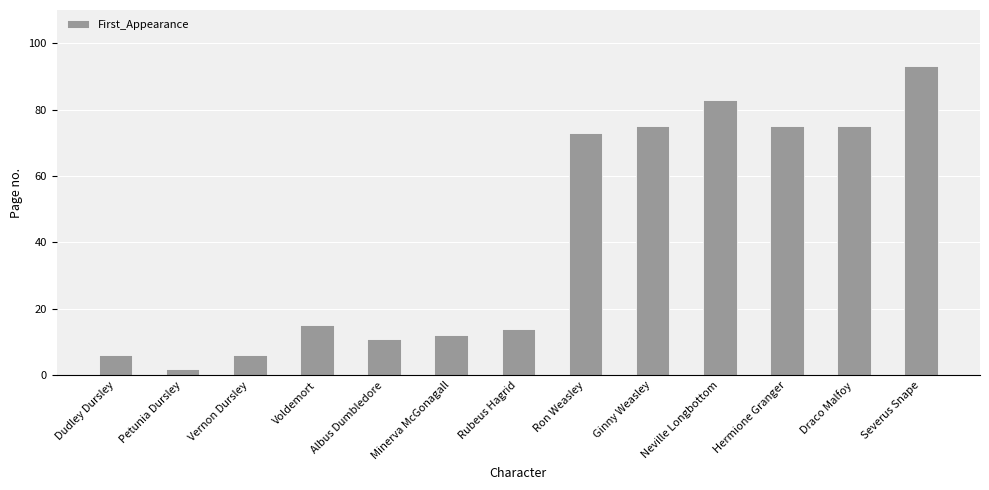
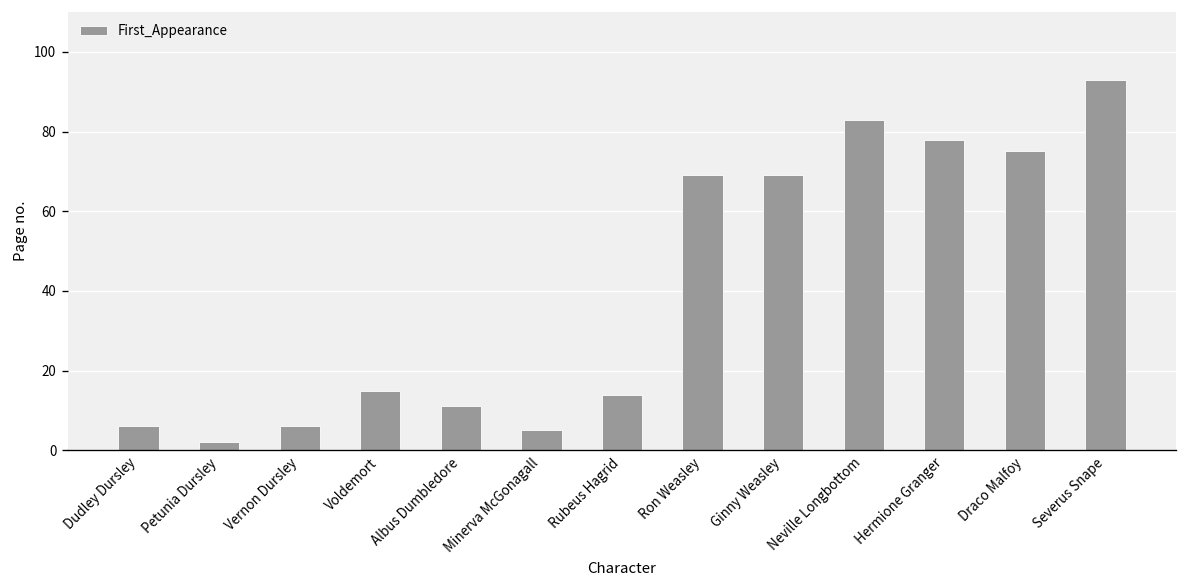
Minerva McGonagall: 12 -> 5
Ron Weasley: 73 -> 69
Ginny Weasley: 75 -> 69
Hermione Granger: 75 -> 78
